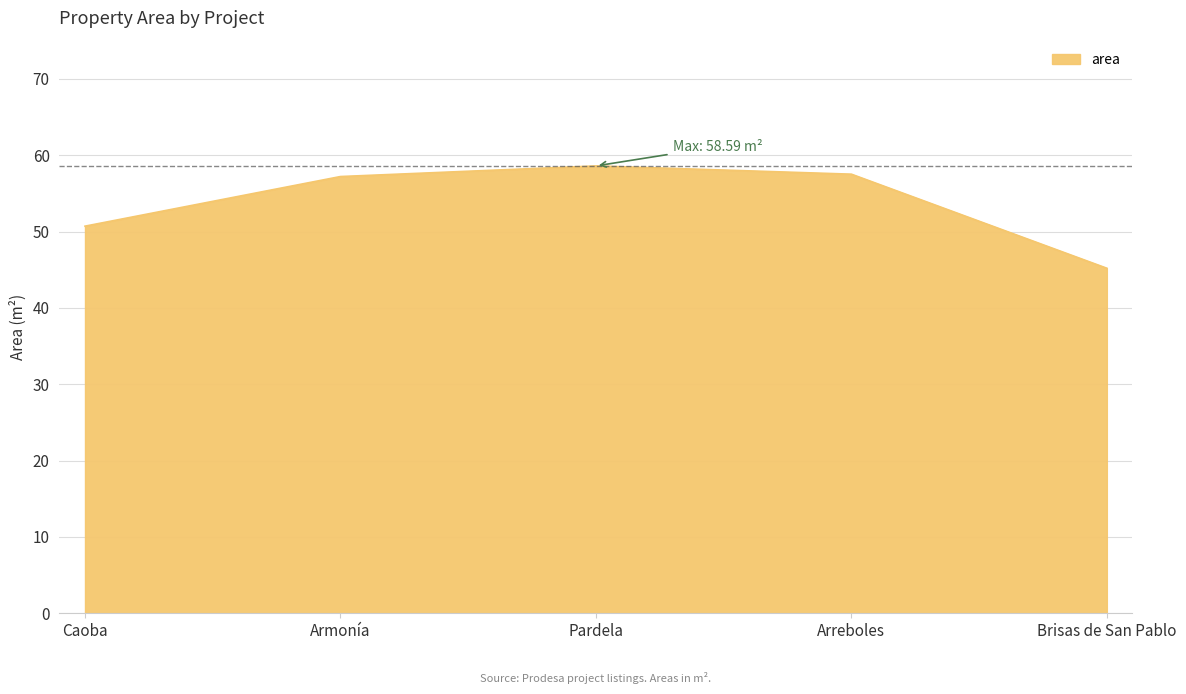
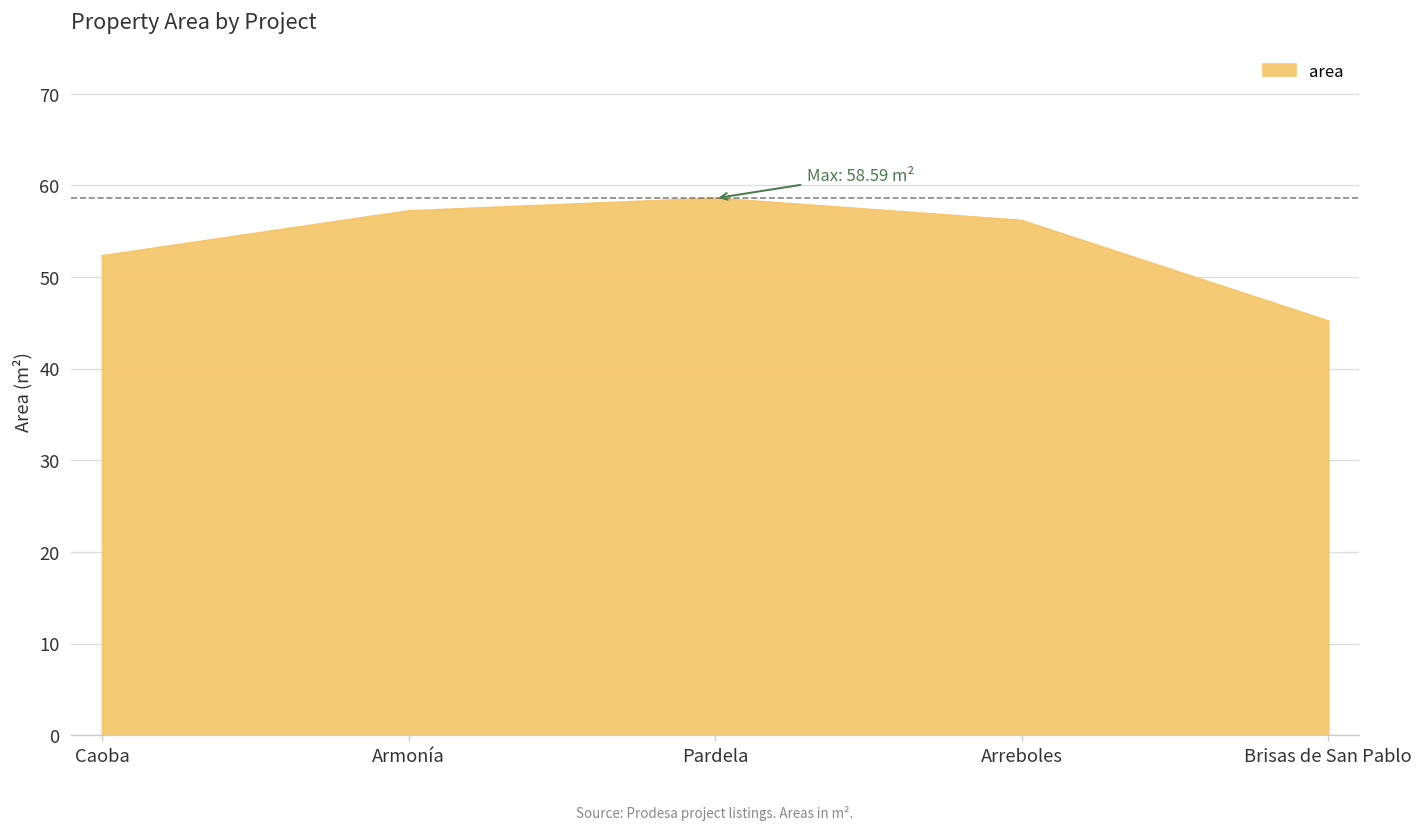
Caoba: 51 -> 52
Arreboles: 58 -> 56
